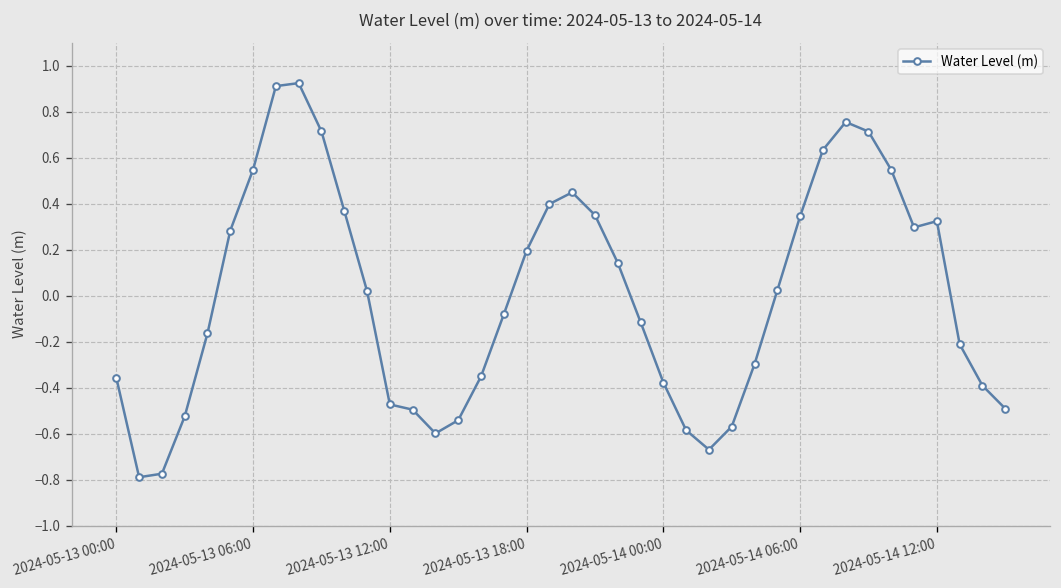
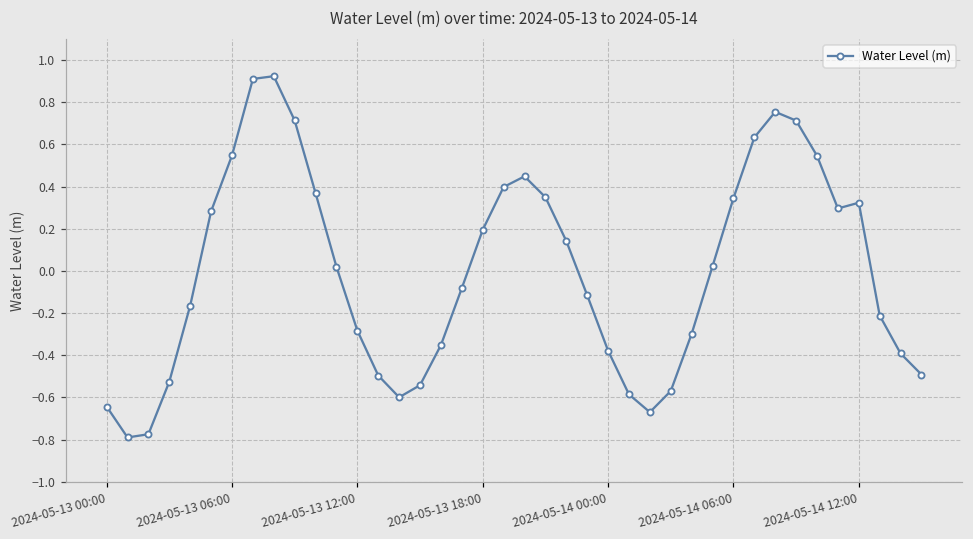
2024-05-13 00:00: -0.36 -> -0.64
2024-05-13 12:00: -0.47 -> -0.28
